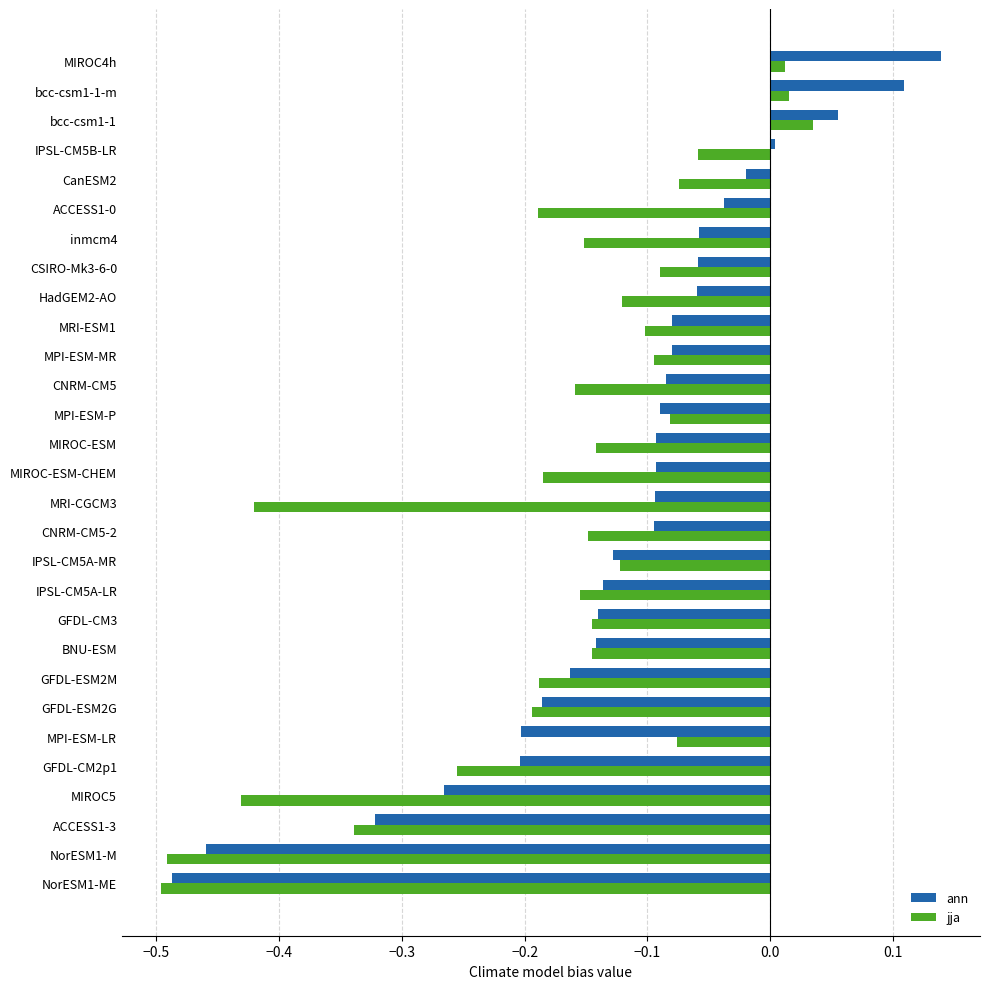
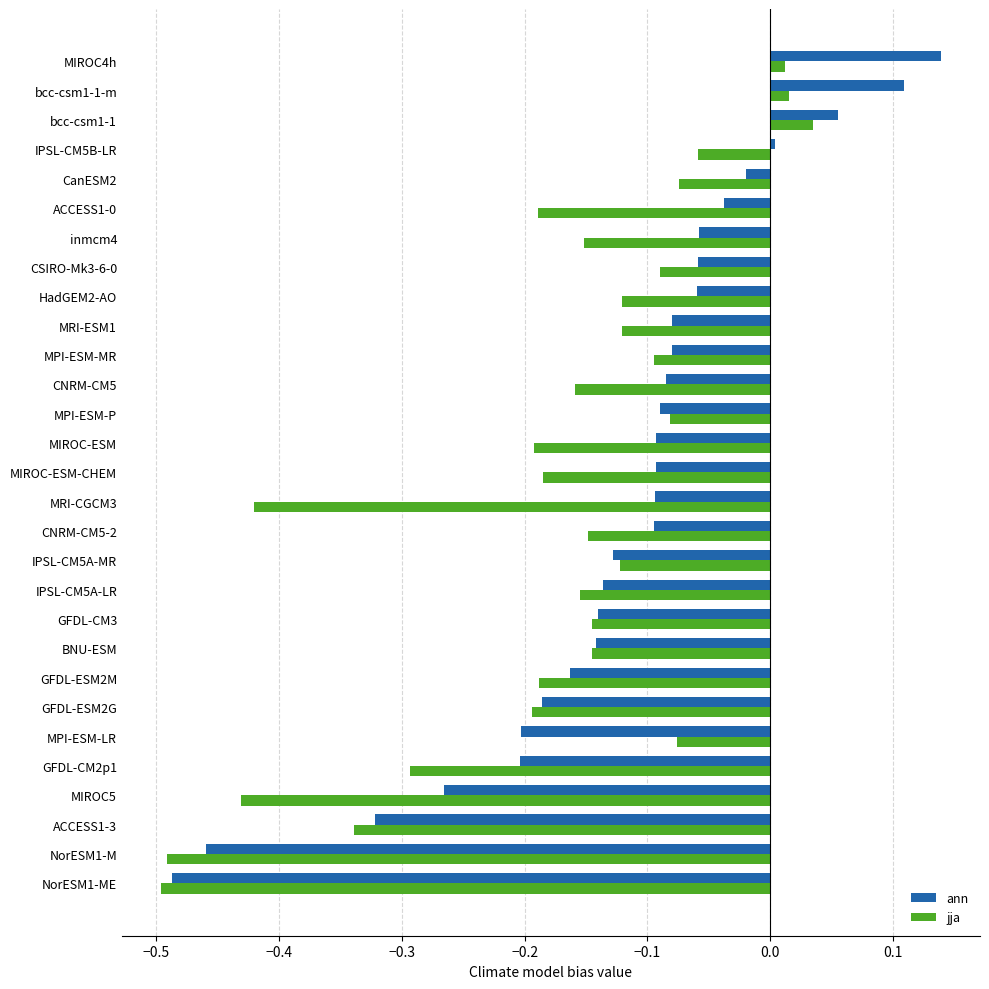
jja, MRI-ESM1: -0.102 -> -0.121
jja, MIROC-ESM: -0.142 -> -0.192
jja, GFDL-CM2p1: -0.255 -> -0.293
